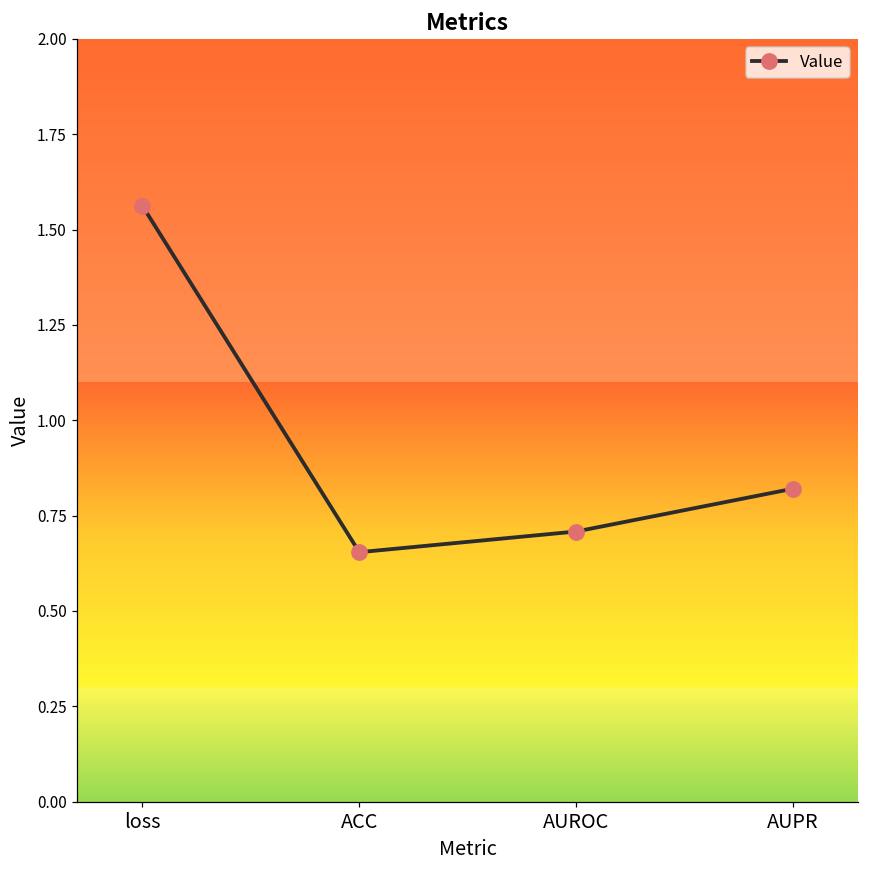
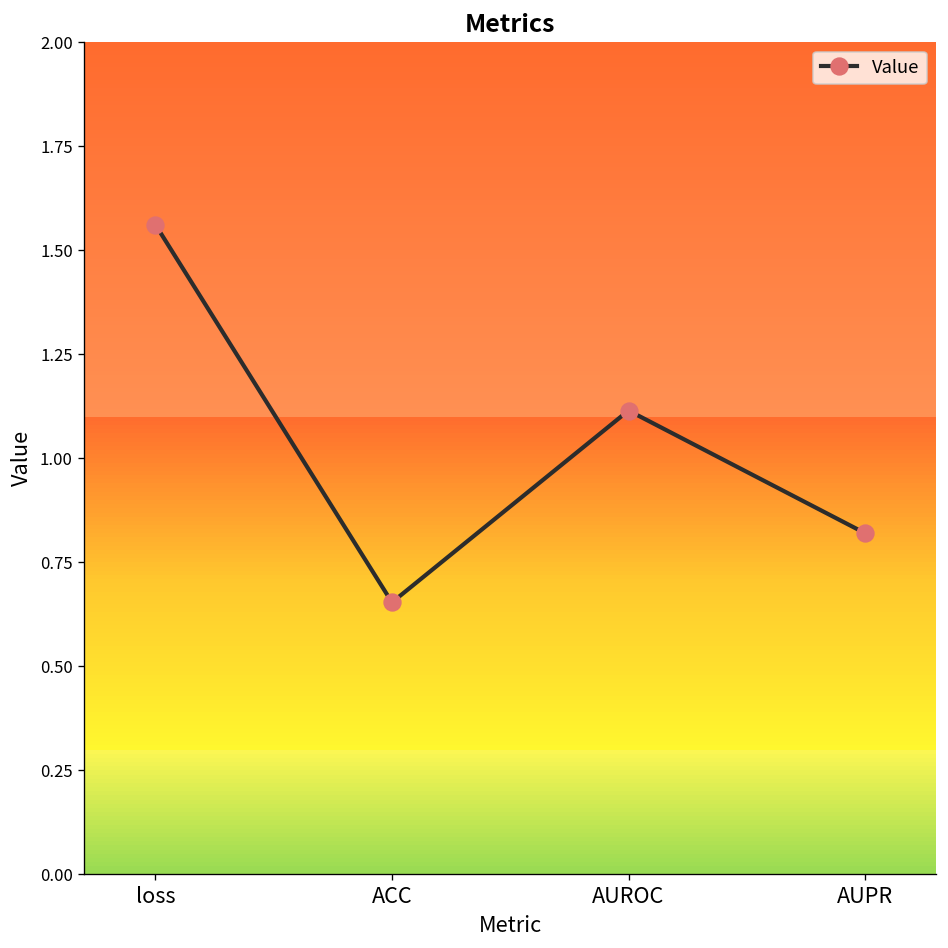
AUROC: 0.71 -> 1.12
